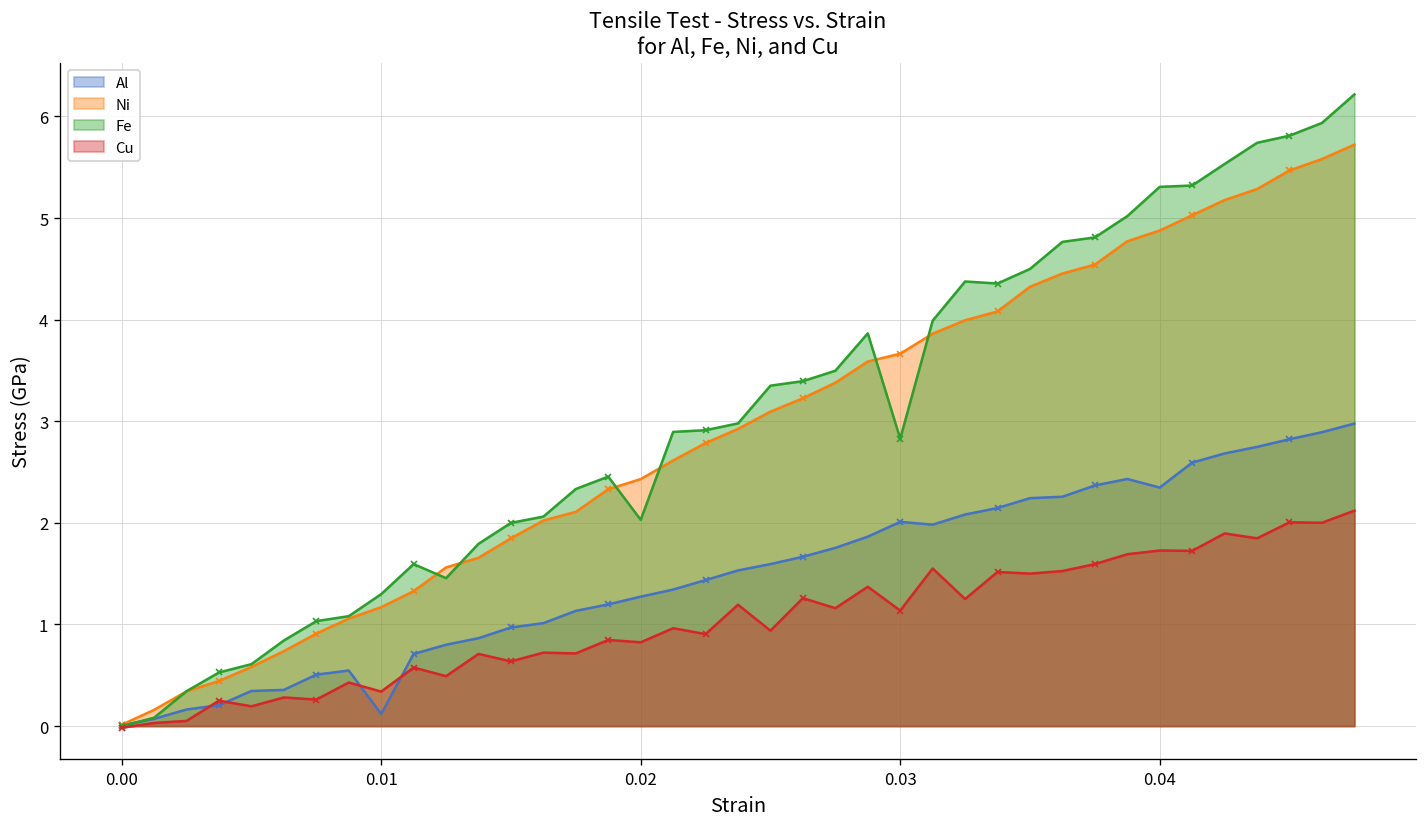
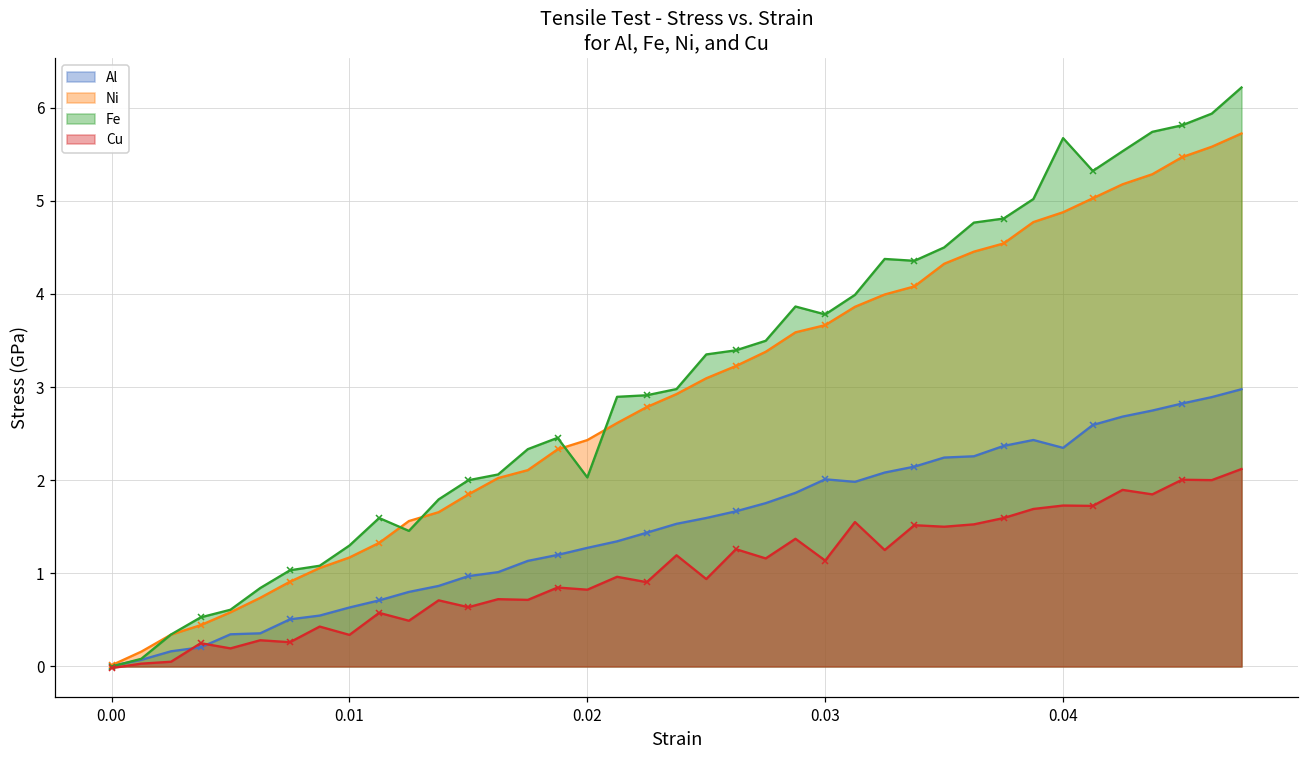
Al, 0.01: 0.1 -> 0.6
Fe, 0.03: 2.8 -> 3.8
Fe, 0.04: 5.3 -> 5.7
